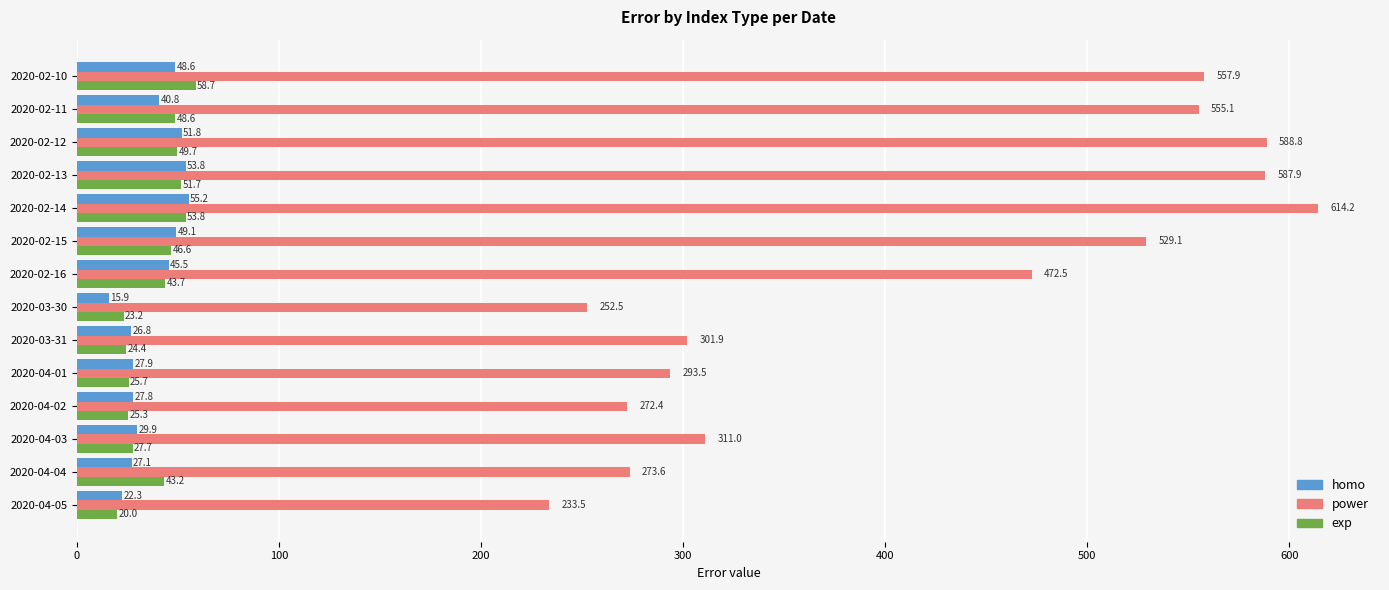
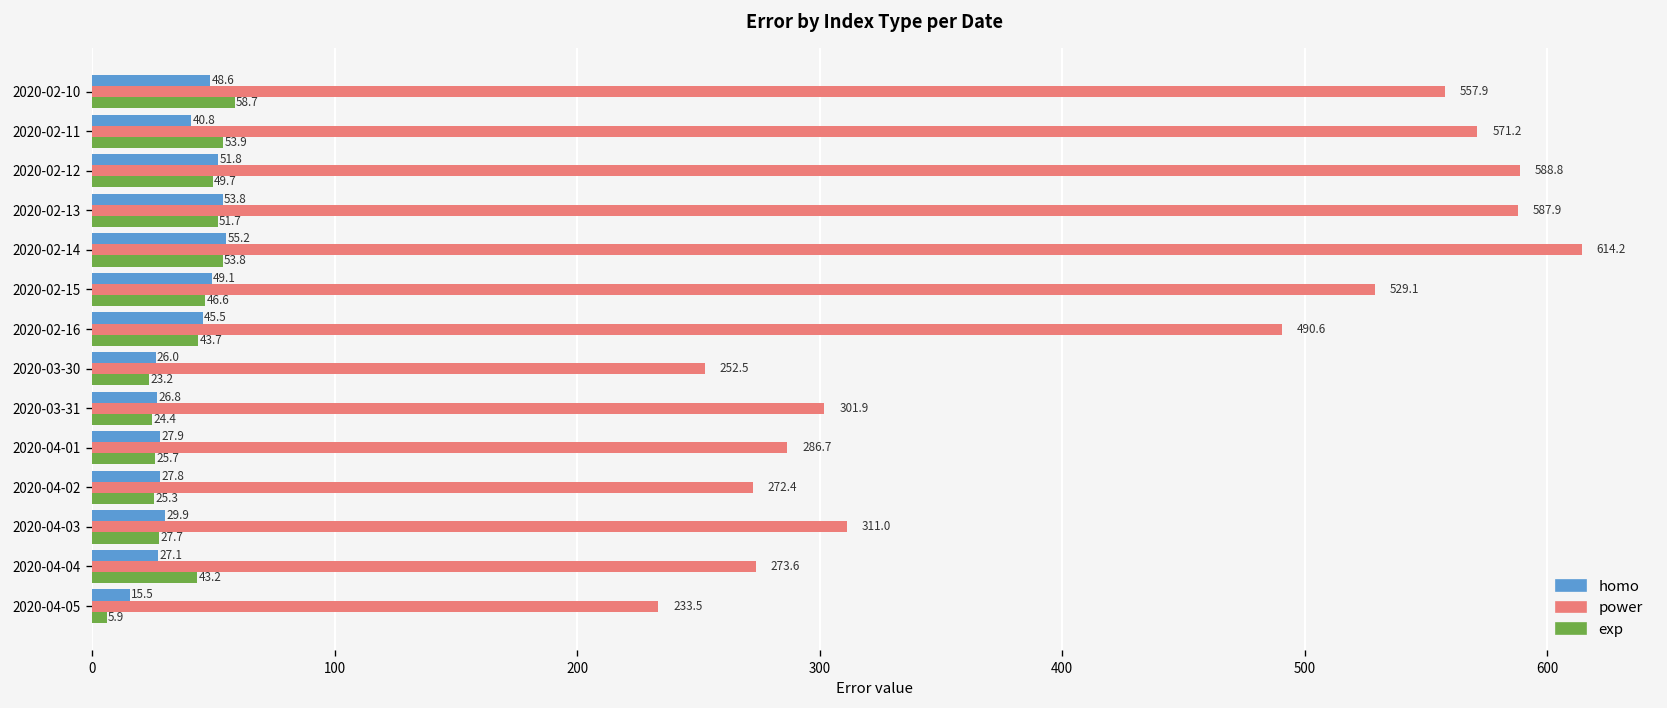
power, 2020-02-11: 555.1 -> 571.2
exp, 2020-02-11: 48.6 -> 53.9
power, 2020-02-16: 472.5 -> 490.6
homo, 2020-03-30: 15.9 -> 26.0
power, 2020-04-01: 293.5 -> 286.7
homo, 2020-04-05: 22.3 -> 15.5
exp, 2020-04-05: 20.0 -> 5.9
